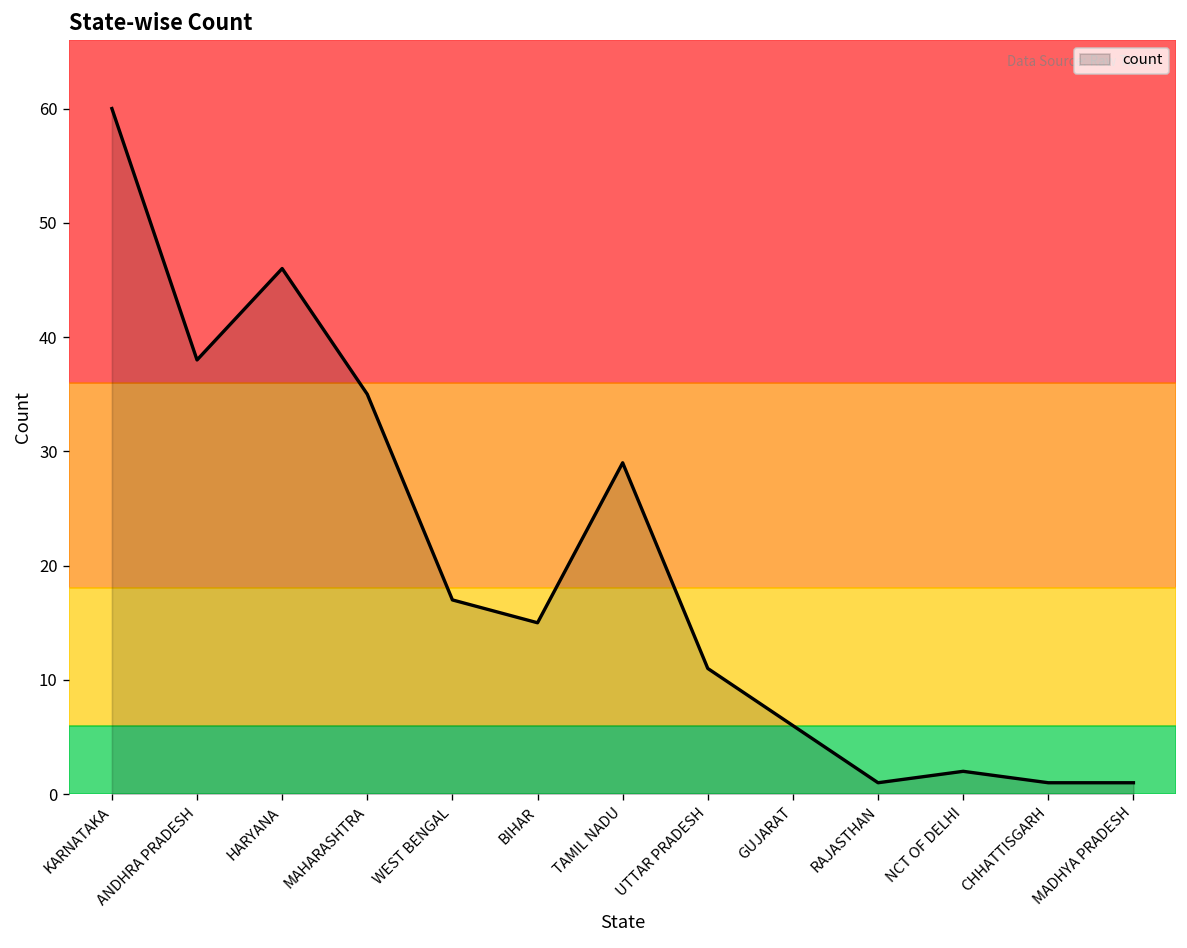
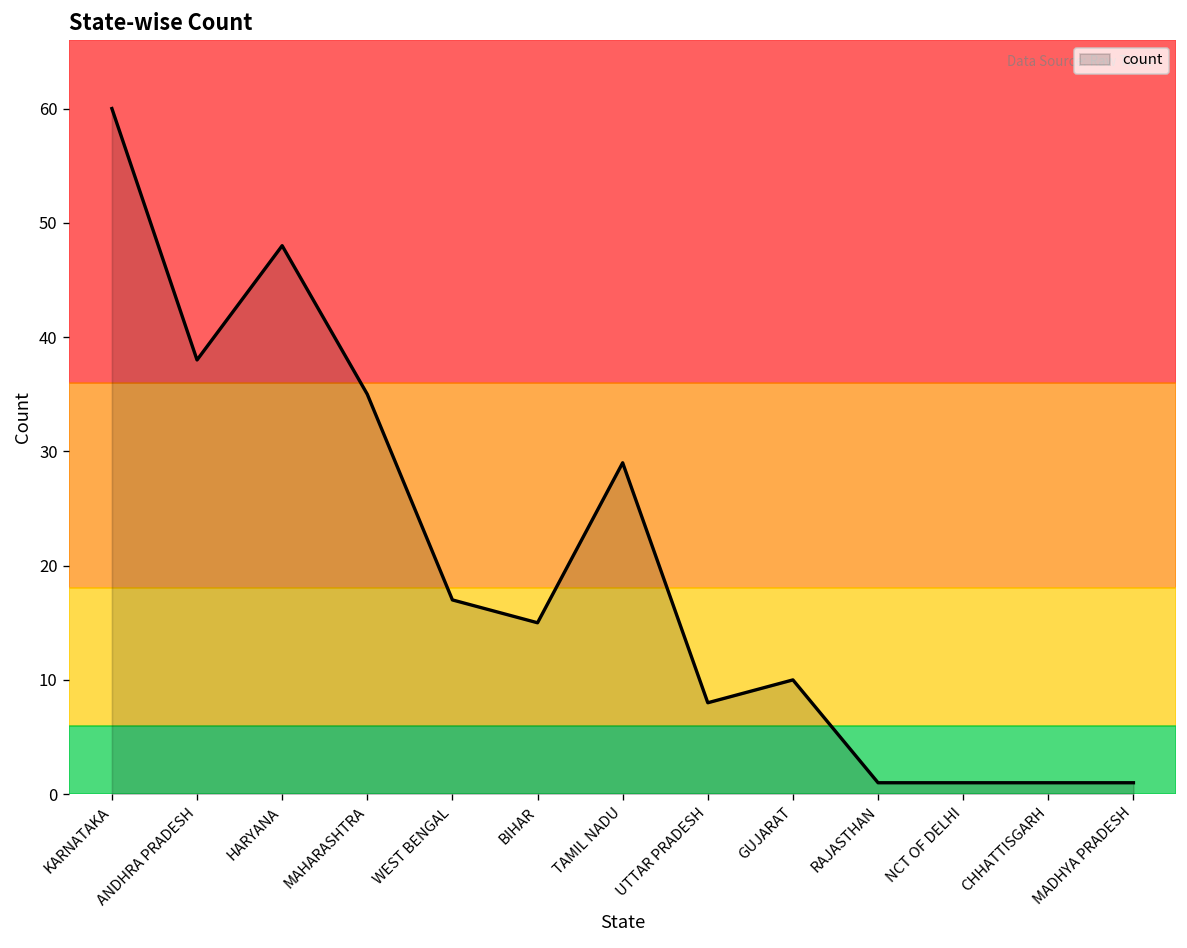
HARYANA: 46 -> 48
UTTAR PRADESH: 11 -> 8
GUJARAT: 6 -> 10
NCT OF DELHI: 2 -> 1
